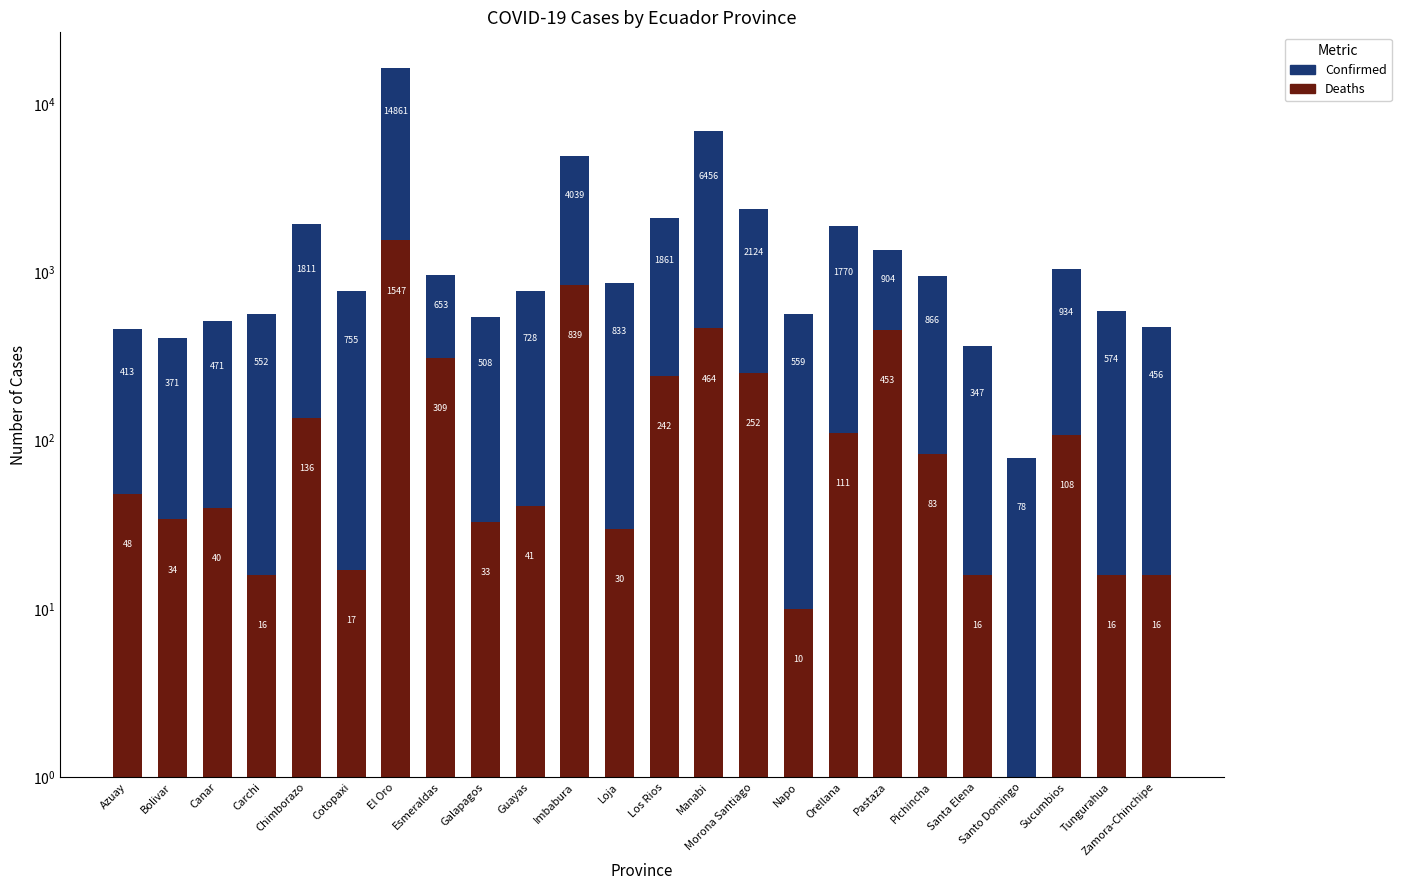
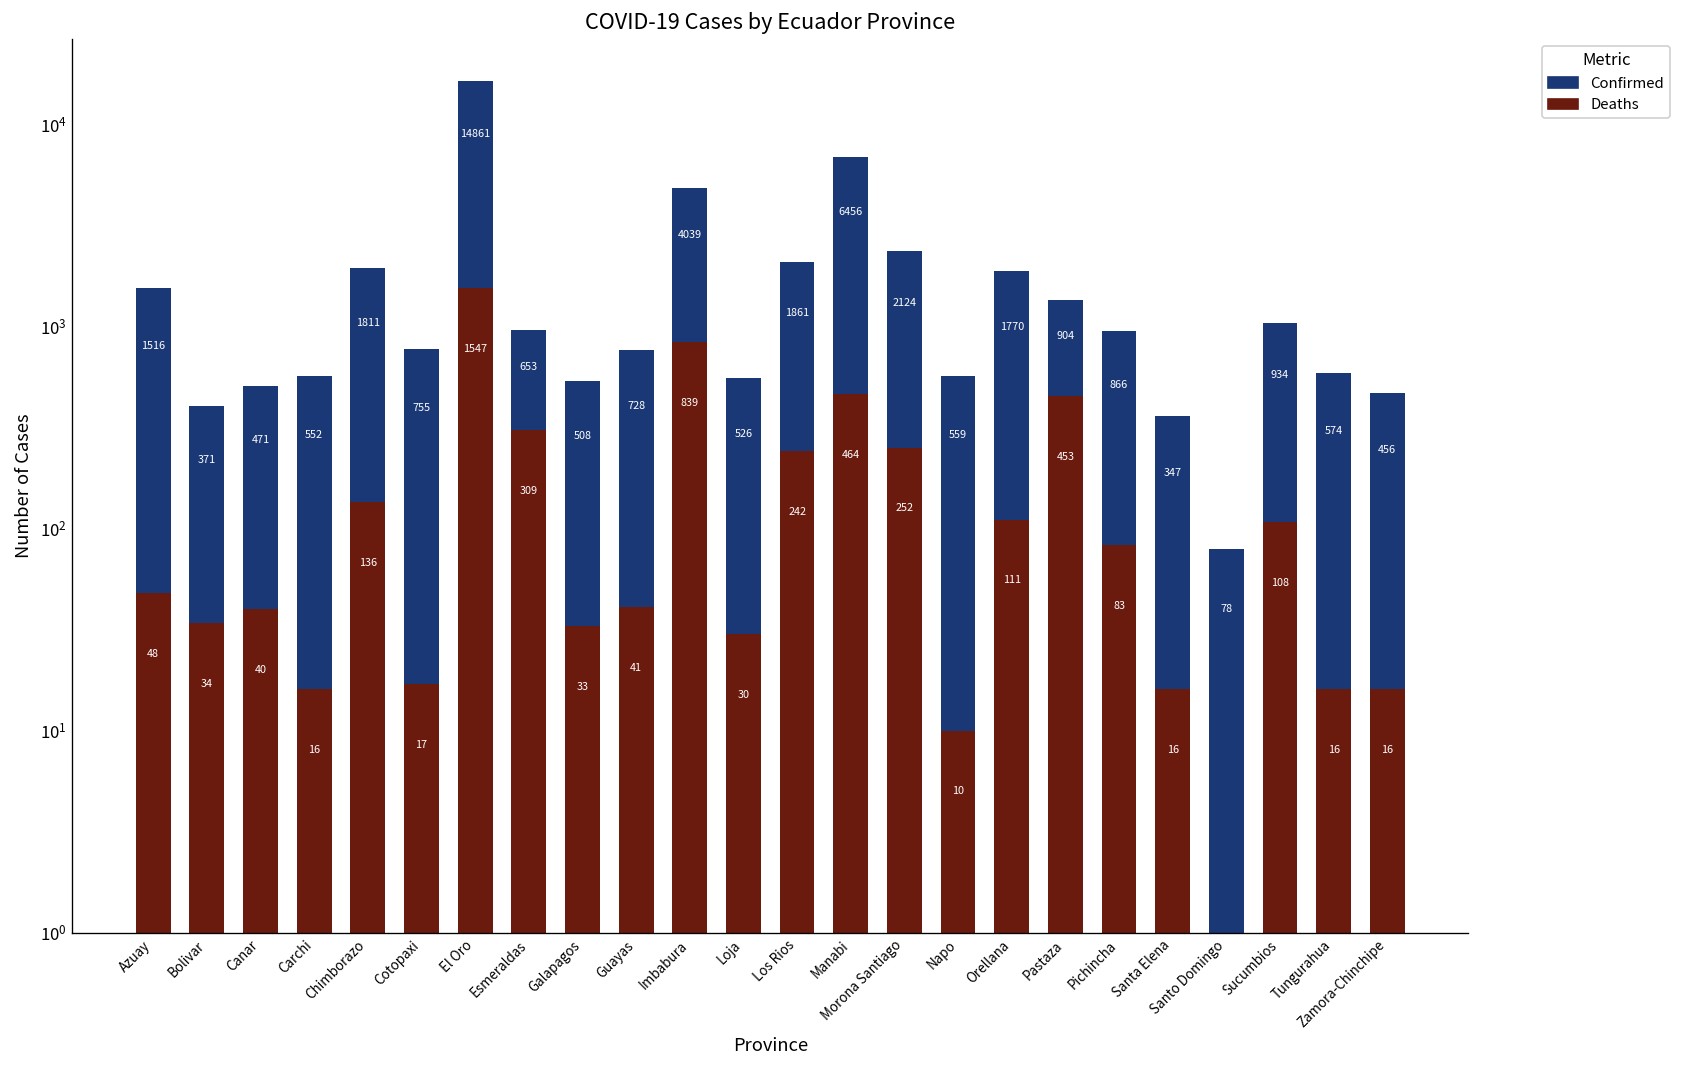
Confirmed, Azuay: 413 -> 1516
Confirmed, Loja: 833 -> 526
